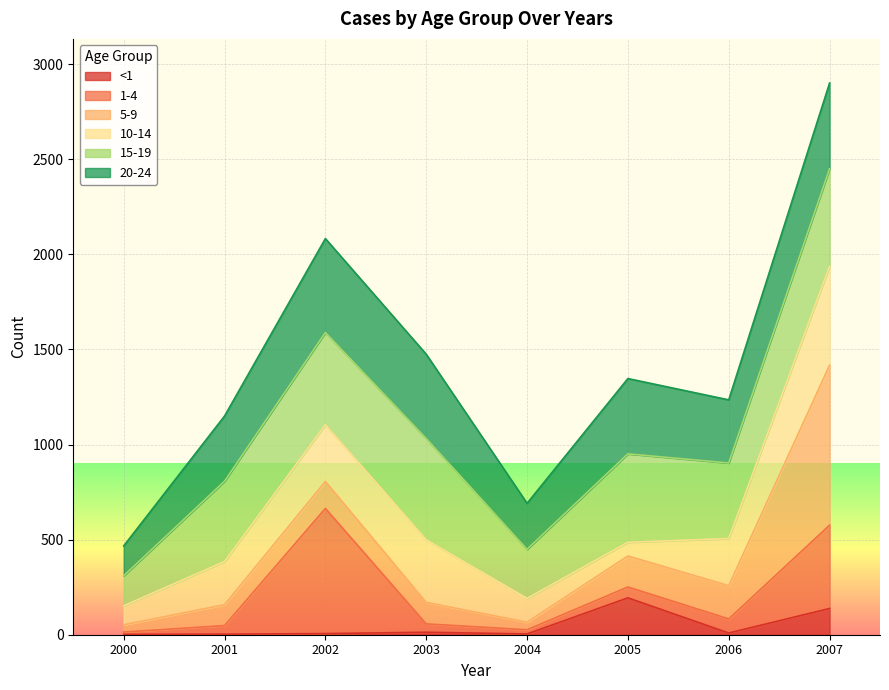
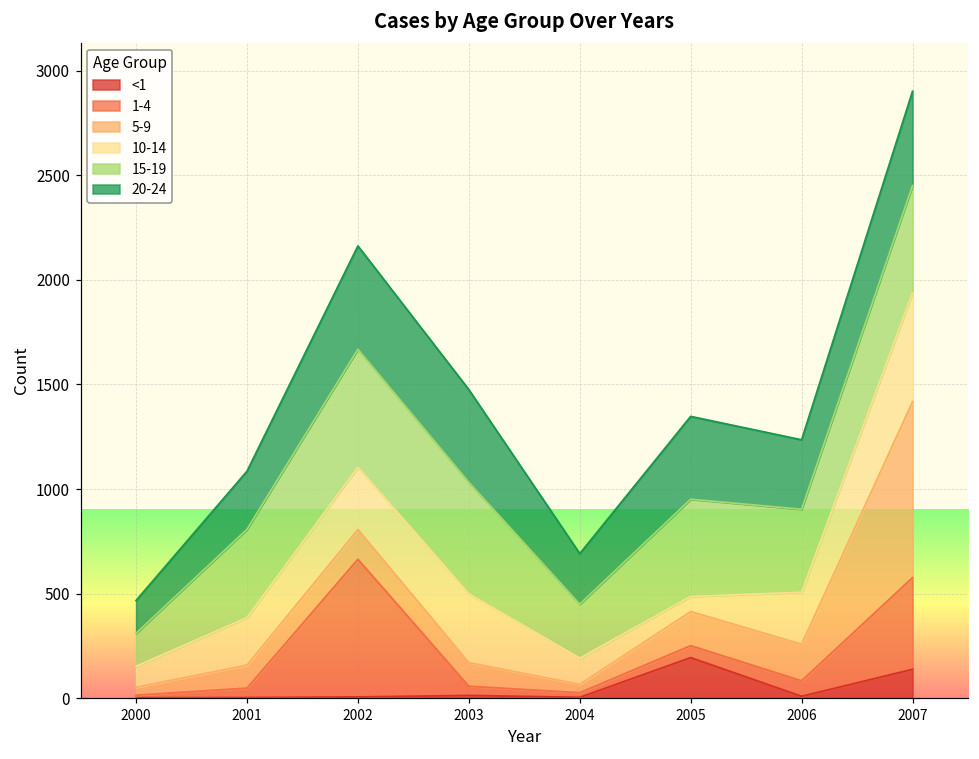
20-24, 2001: 340 -> 280
15-19, 2002: 490 -> 560
